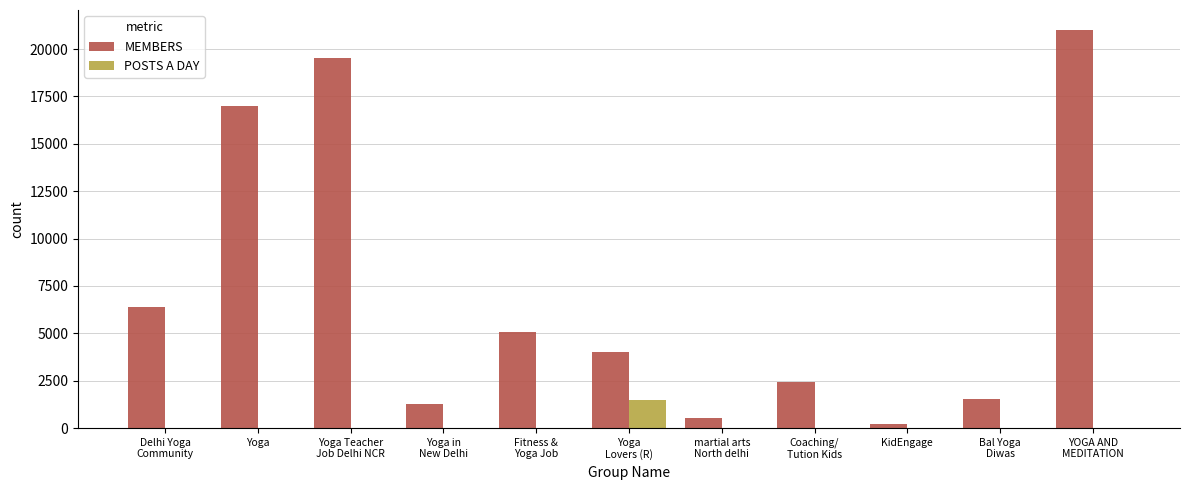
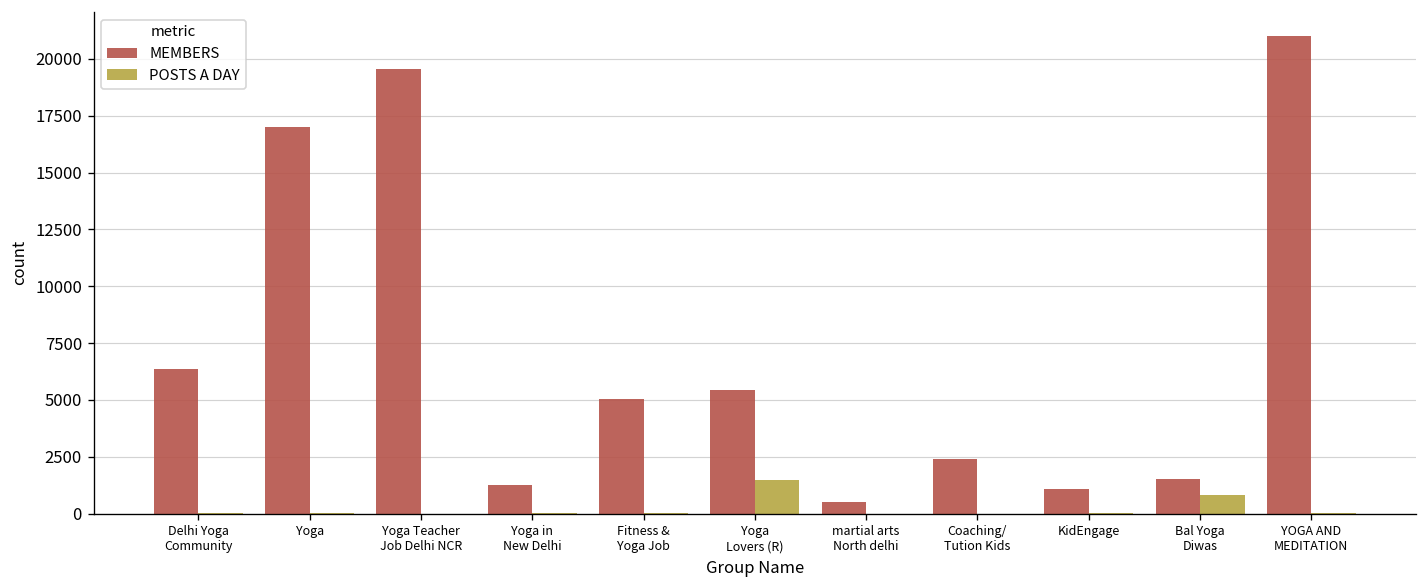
MEMBERS, Yoga Lovers (R): 4000 -> 5400
MEMBERS, KidEngage: 200 -> 1100
POSTS A DAY, Bal Yoga Diwas: 0 -> 800
